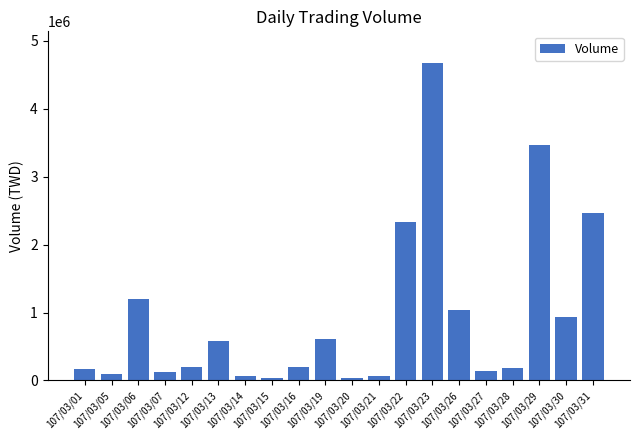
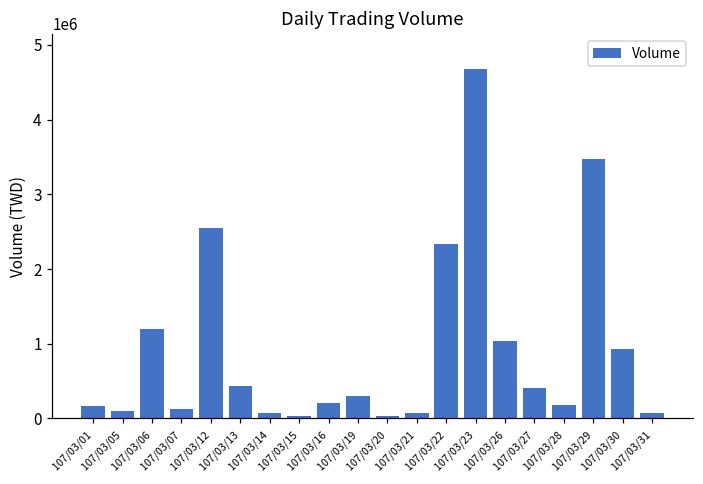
107/03/12: 200000 -> 2500000
107/03/13: 600000 -> 400000
107/03/19: 600000 -> 300000
107/03/27: 100000 -> 400000
107/03/31: 2500000 -> 100000
